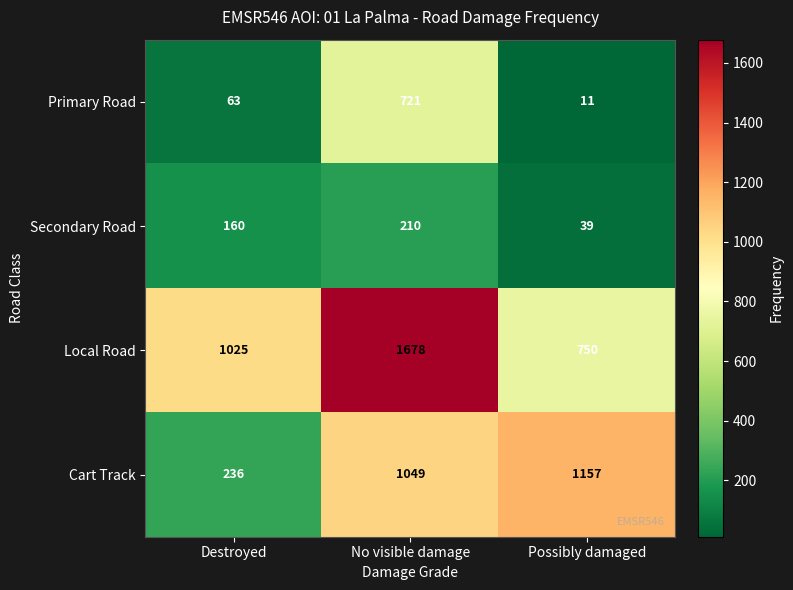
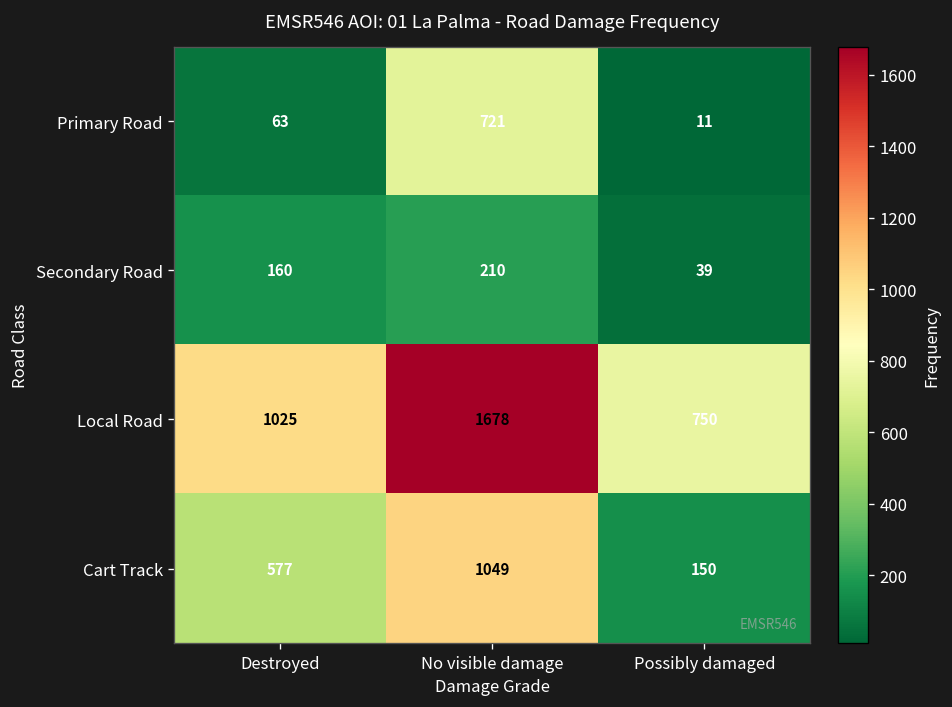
Cart Track, Destroyed: 236 -> 577
Cart Track, Possibly damaged: 1157 -> 150
